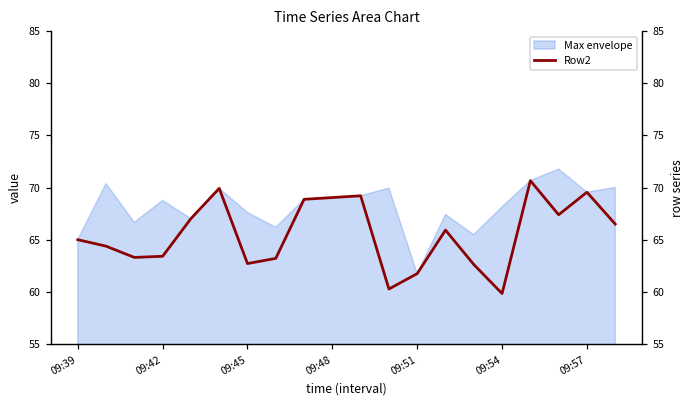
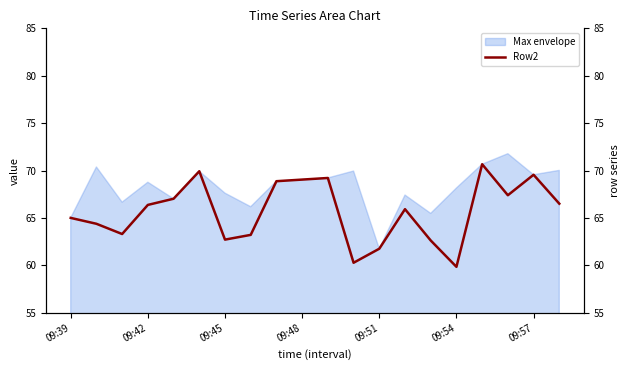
Row2, 09:42: 63 -> 66
